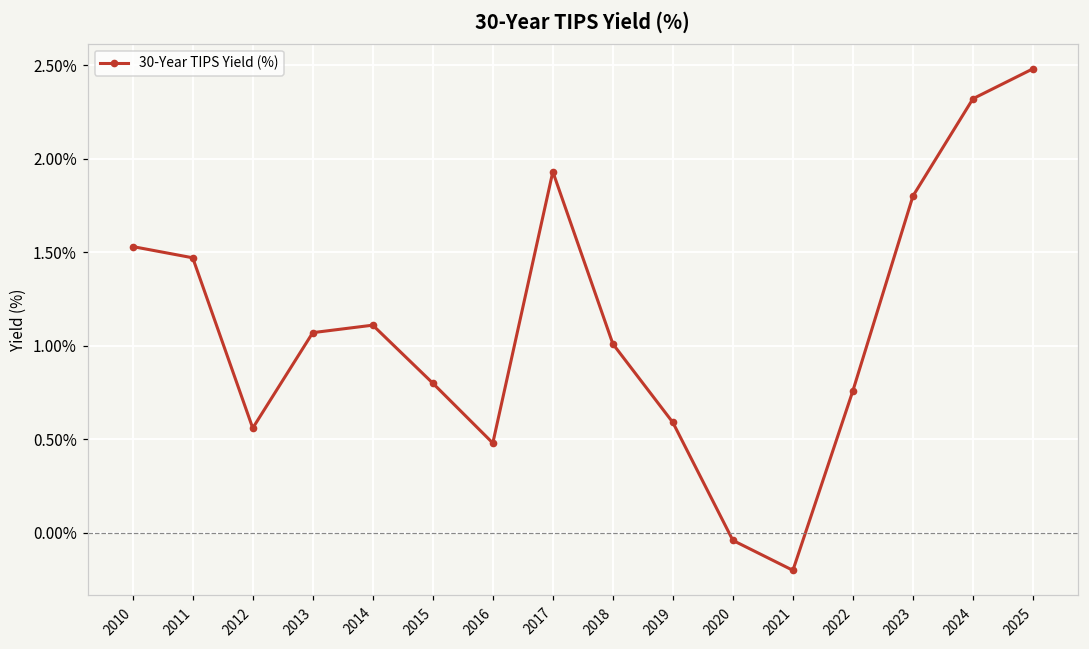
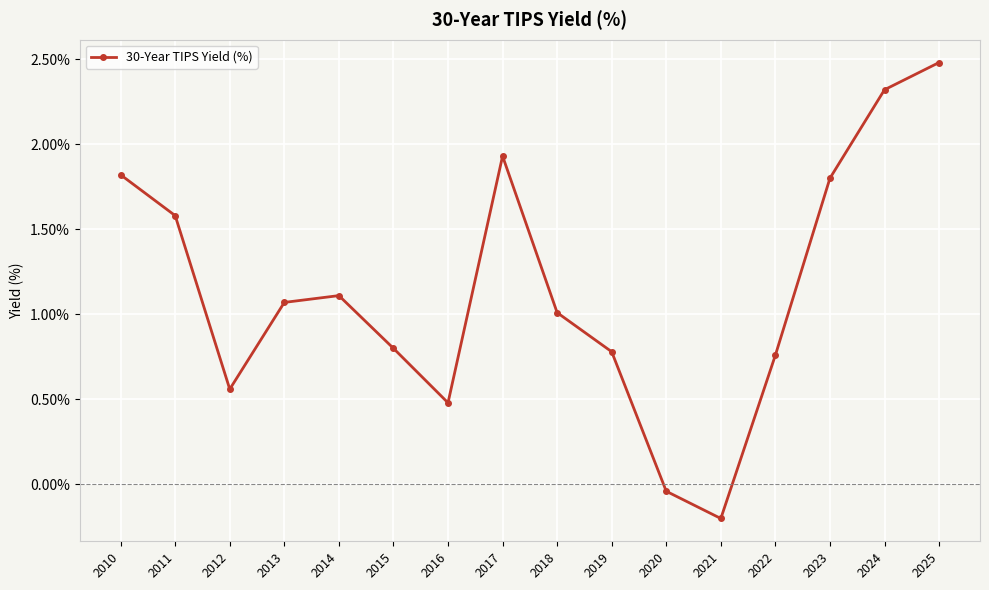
2010: 1.53% -> 1.82%
2011: 1.47% -> 1.58%
2019: 0.59% -> 0.78%
